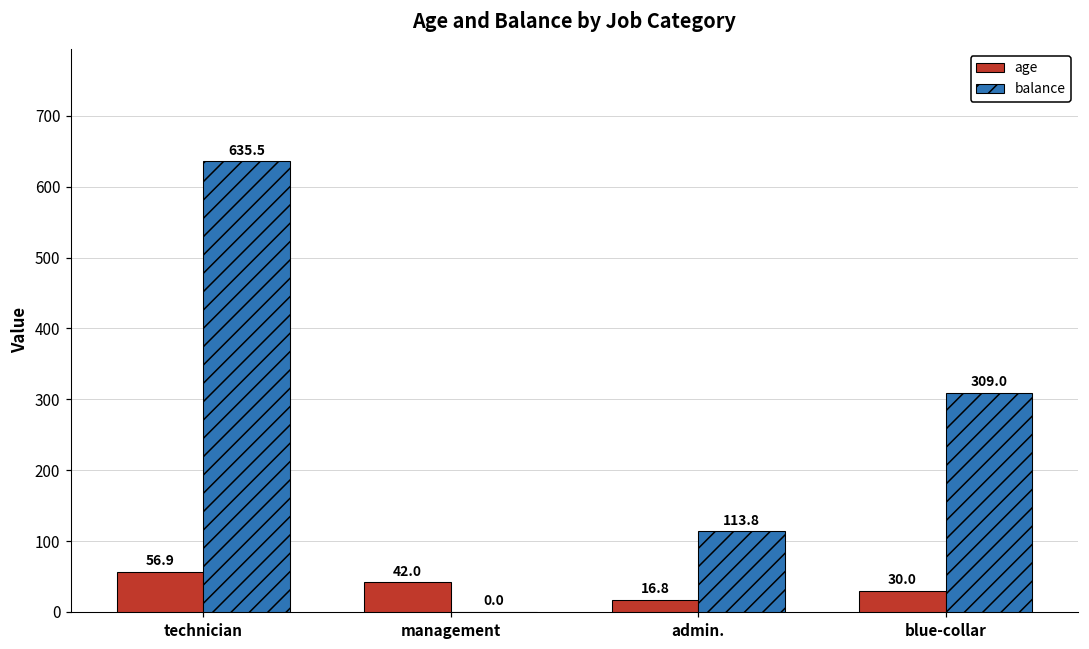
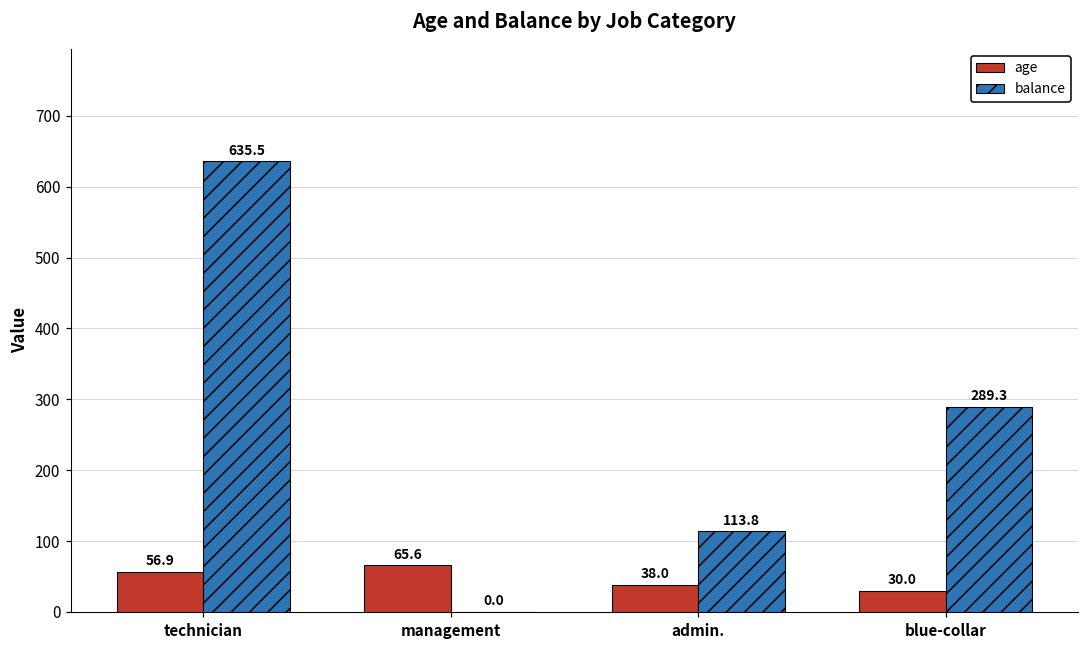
age, management: 42.0 -> 65.6
age, admin.: 16.8 -> 38.0
balance, blue-collar: 309.0 -> 289.3
